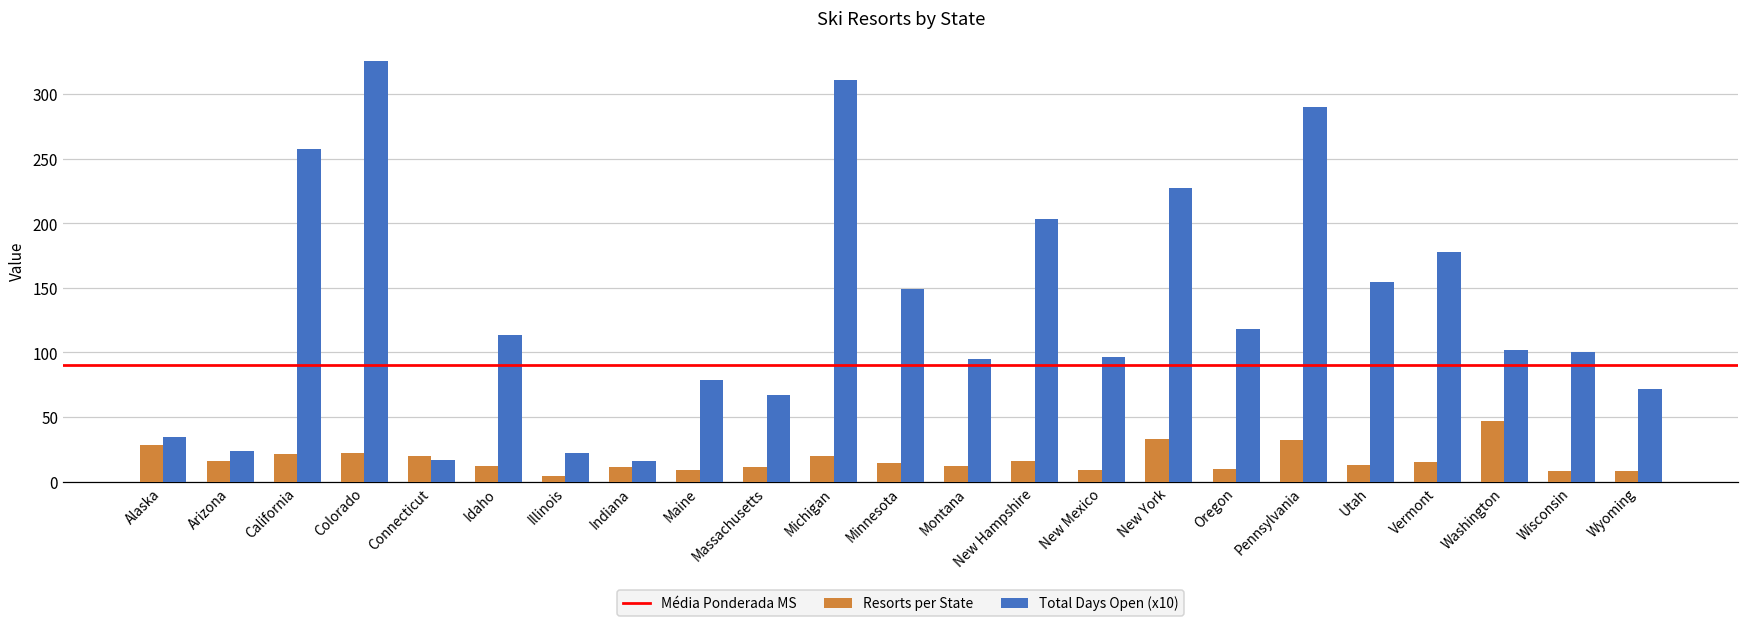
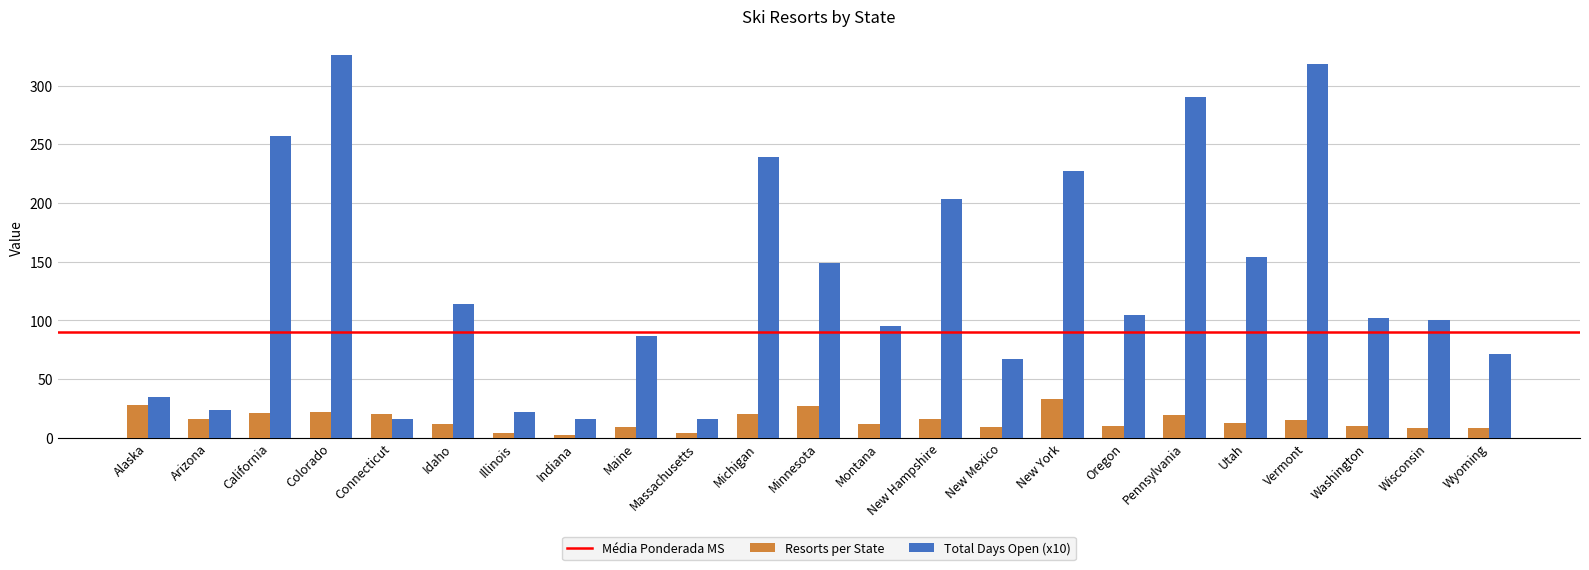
Resorts per State, Indiana: 11 -> 2
Total Days Open (x10), Maine: 79 -> 87
Resorts per State, Massachusetts: 11 -> 4
Total Days Open (x10), Massachusetts: 67 -> 16
Total Days Open (x10), Michigan: 311 -> 239
Resorts per State, Minnesota: 14 -> 27
Total Days Open (x10), New Mexico: 97 -> 67
Total Days Open (x10), Oregon: 118 -> 105
Resorts per State, Pennsylvania: 32 -> 19
Total Days Open (x10), Vermont: 178 -> 318
Resorts per State, Washington: 47 -> 10
